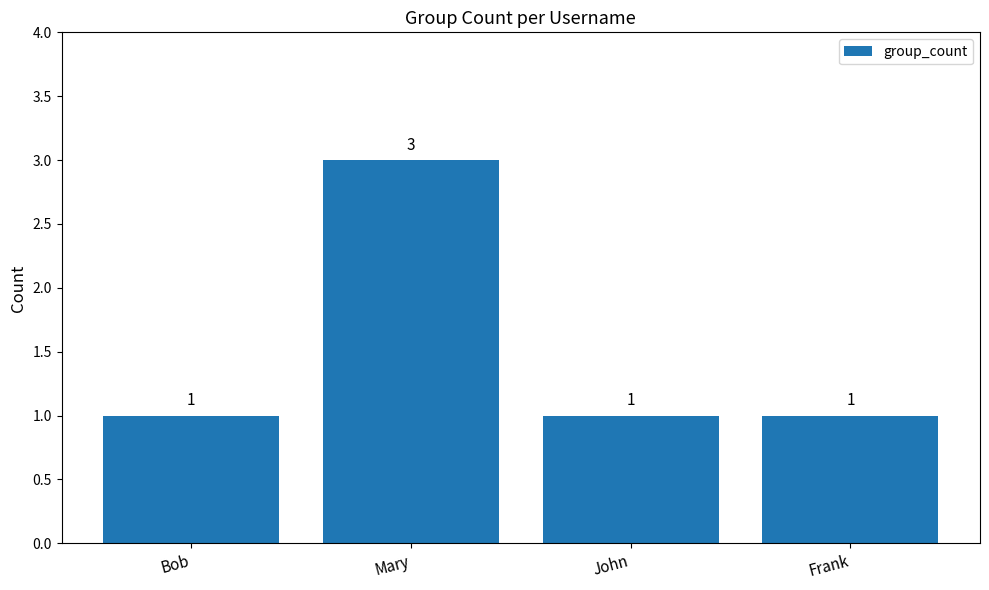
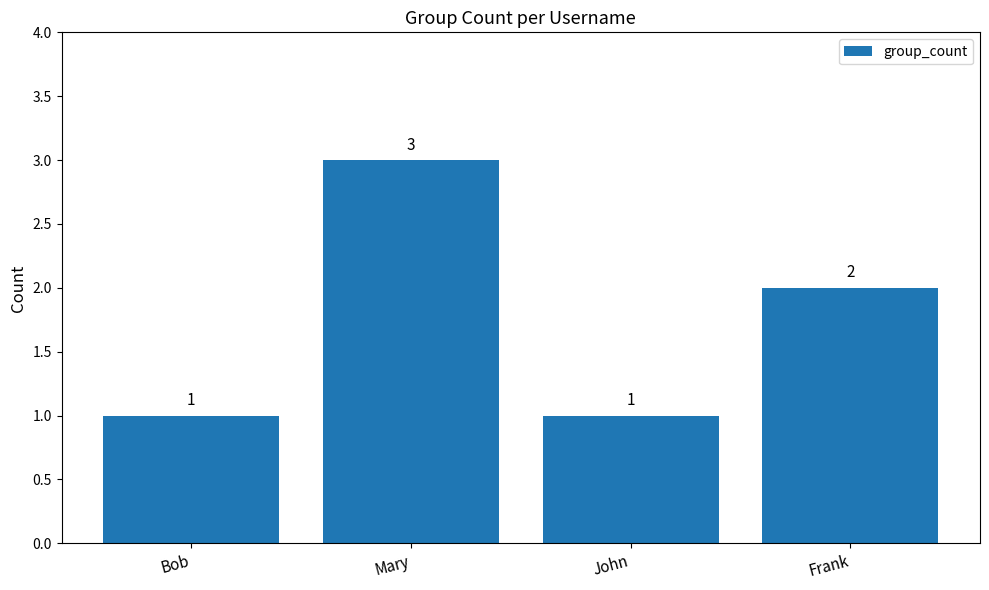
Frank: 1 -> 2
